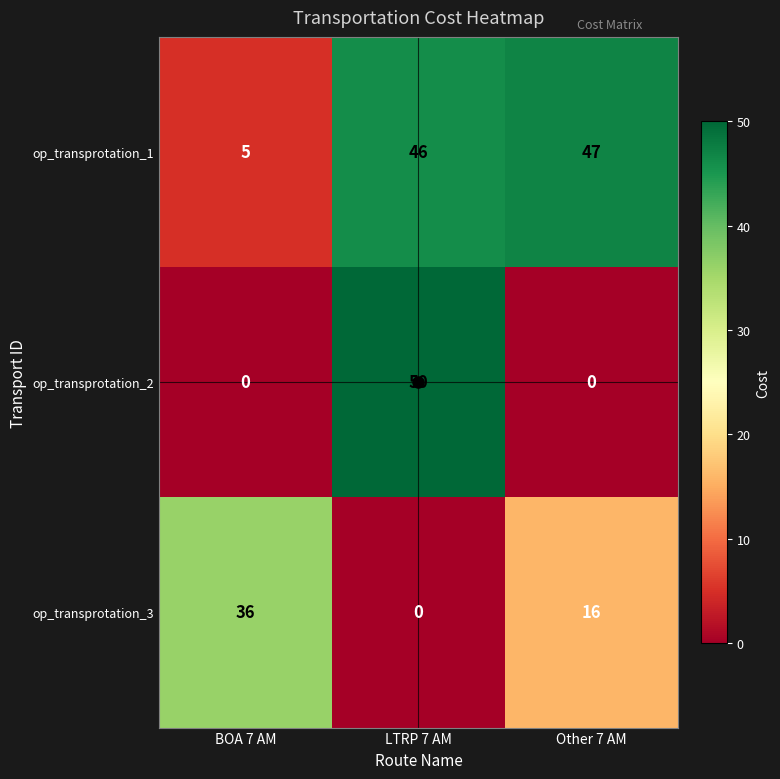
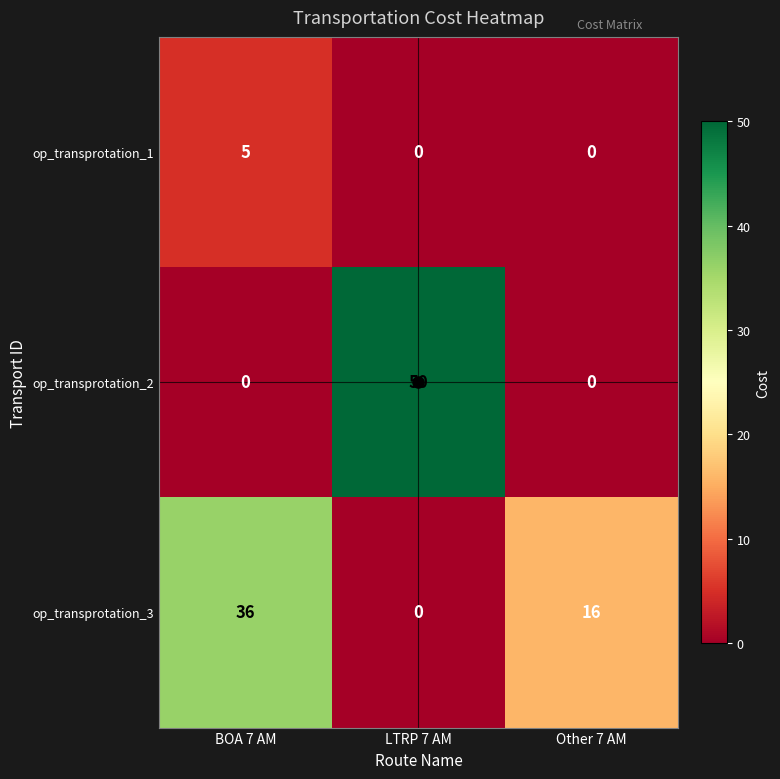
op_transprotation_1, LTRP 7 AM: 46 -> 0
op_transprotation_1, Other 7 AM: 47 -> 0
